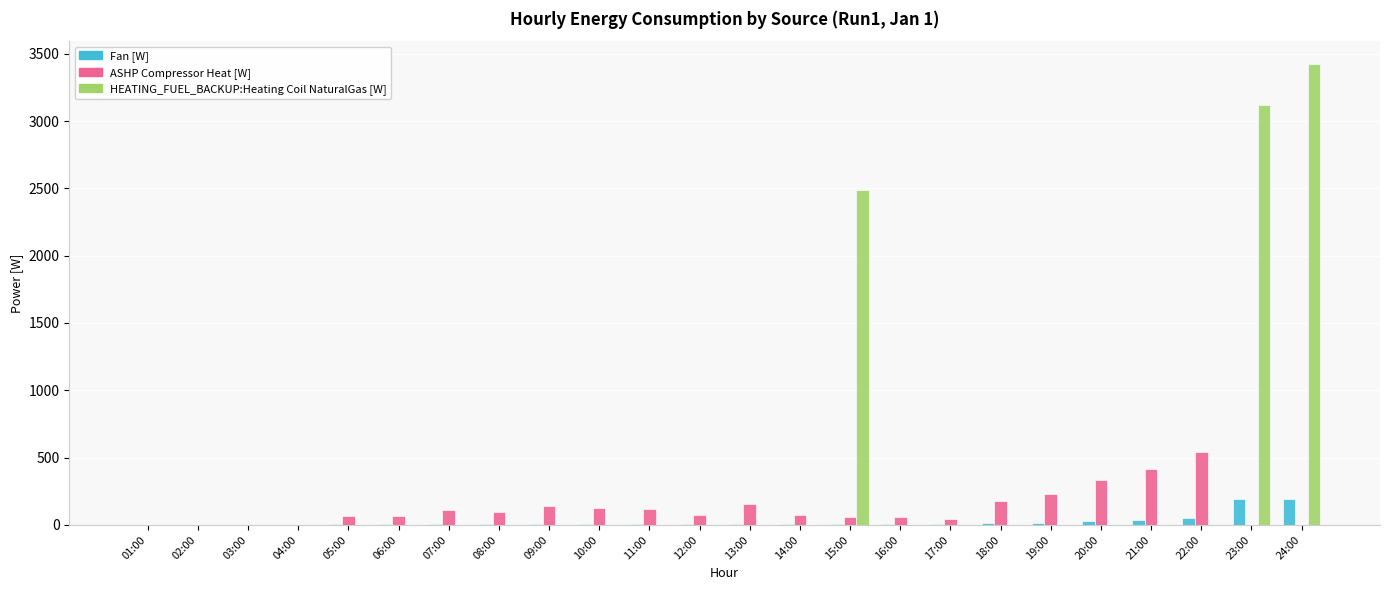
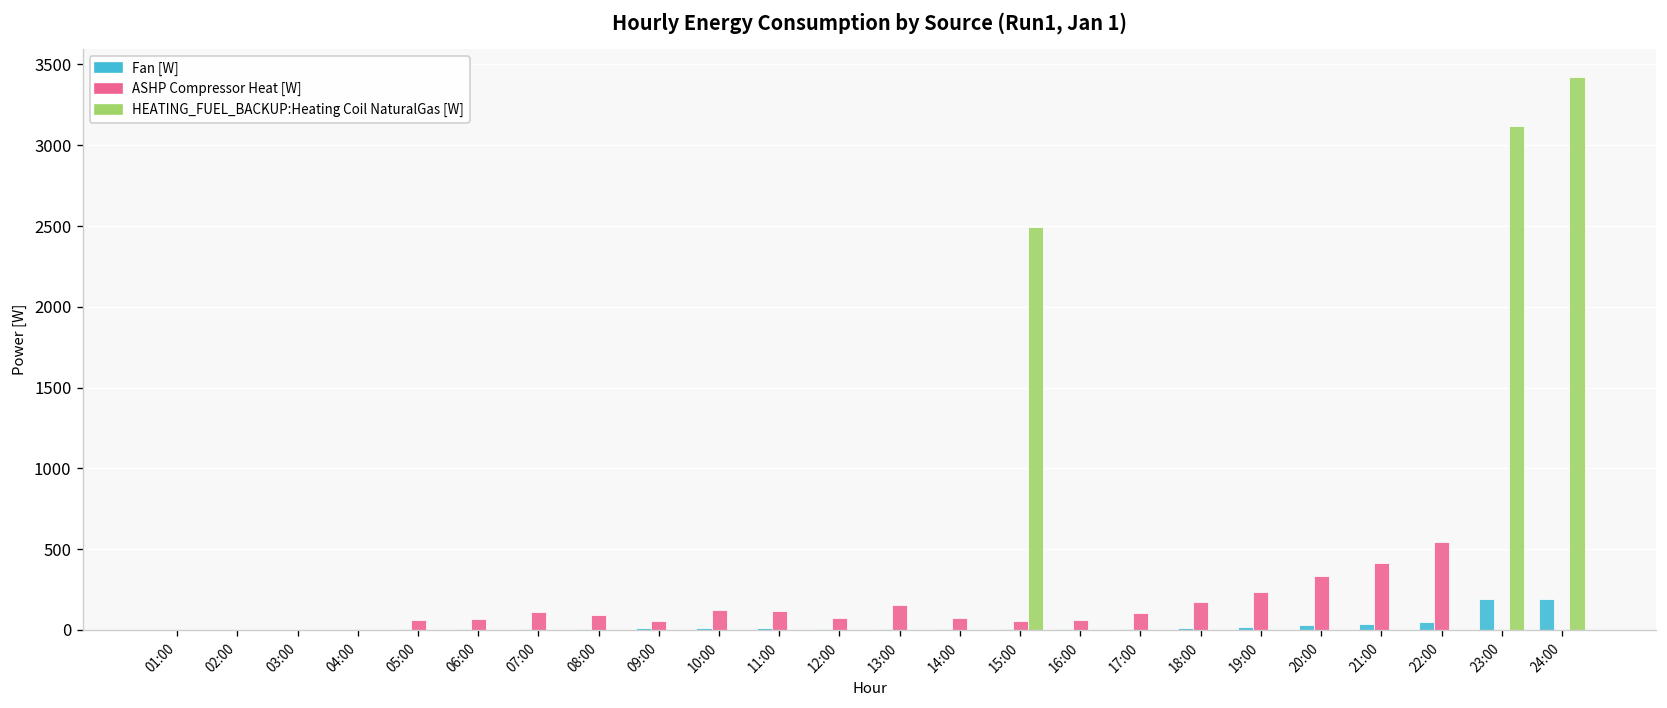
ASHP Compressor Heat [W], 09:00: 140 -> 60
ASHP Compressor Heat [W], 17:00: 50 -> 110
